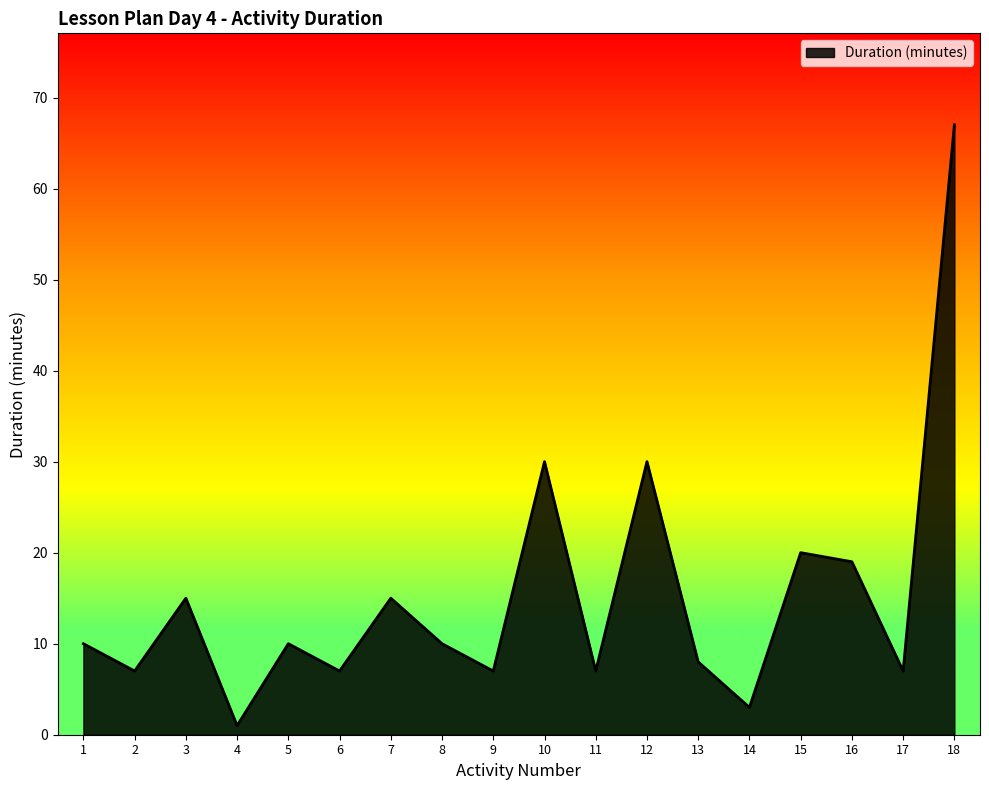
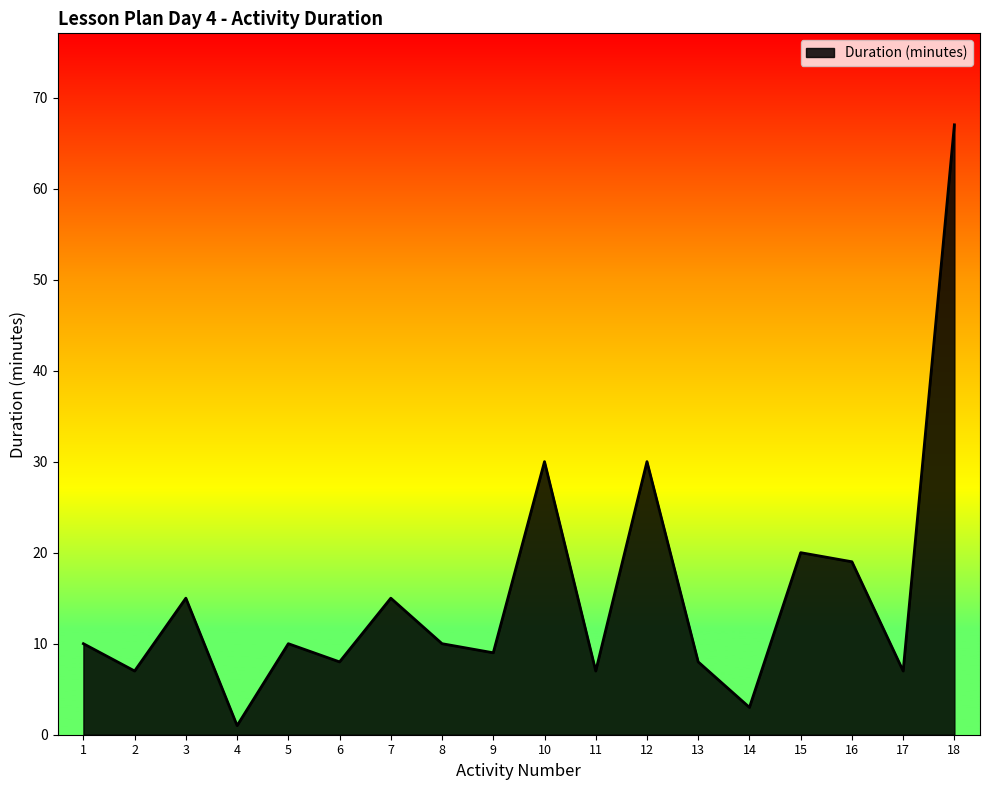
6: 7 -> 8
9: 7 -> 9
